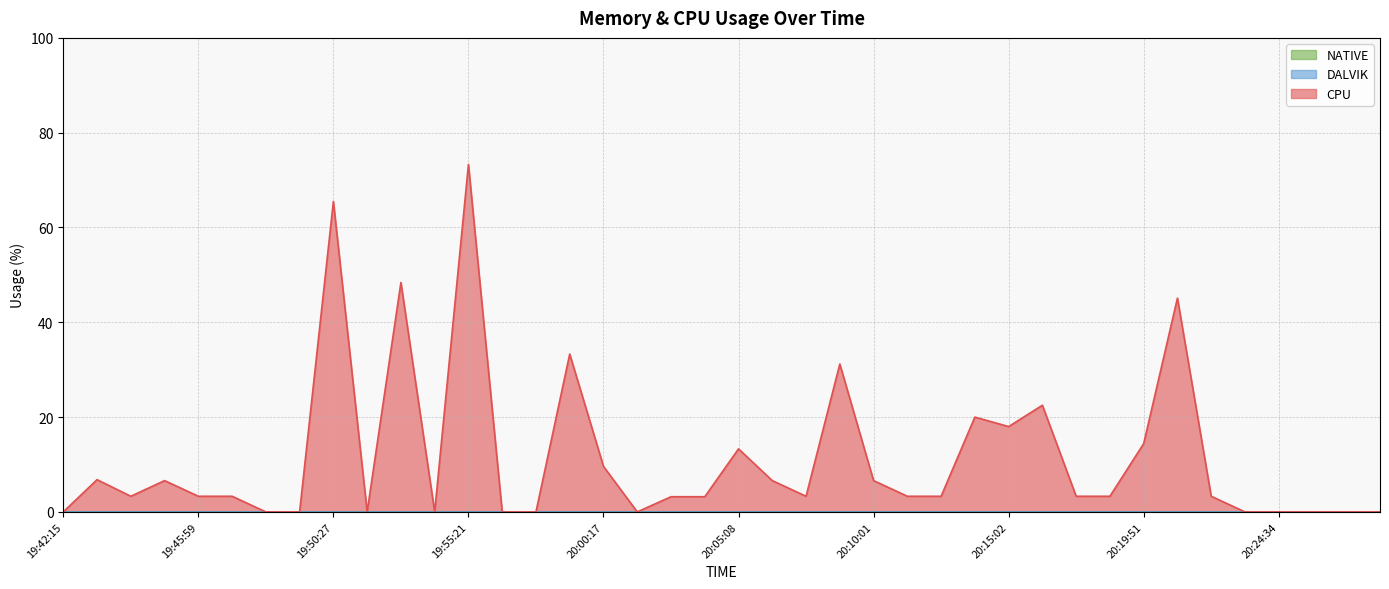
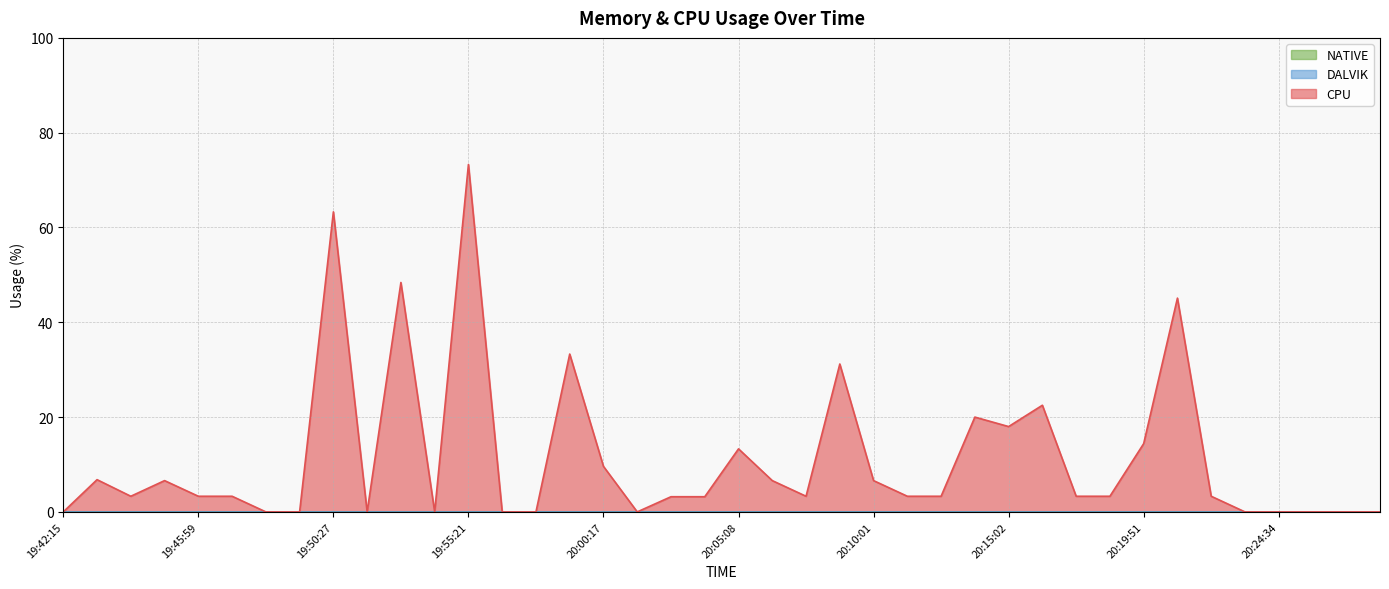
CPU, 19:50:27: 66 -> 63
